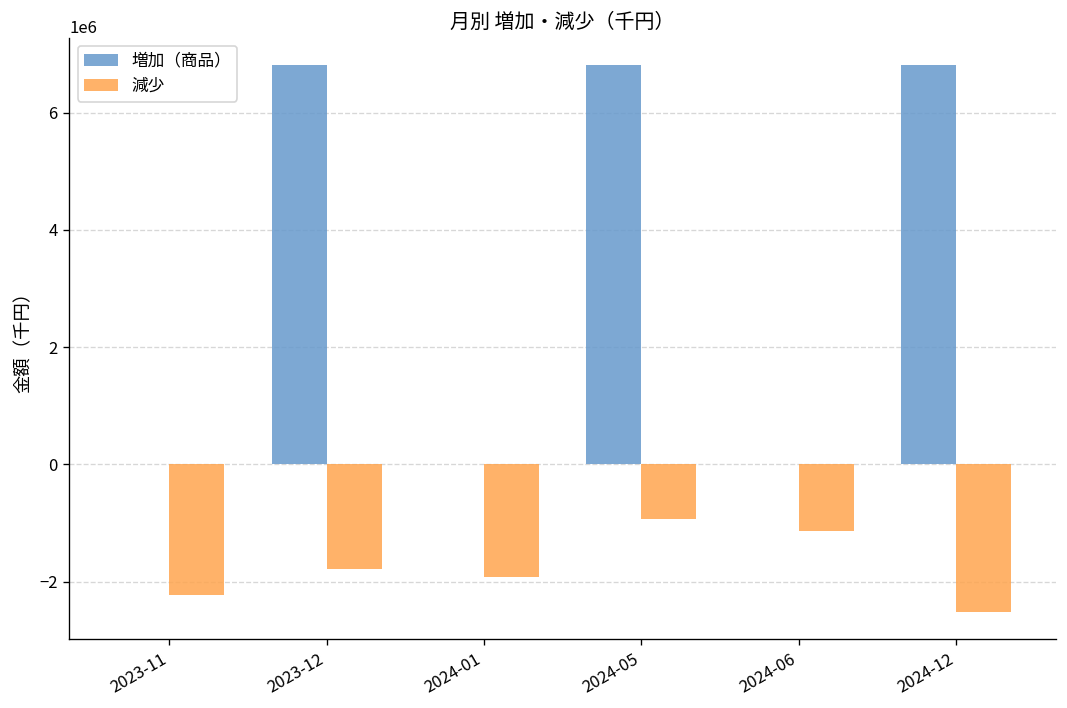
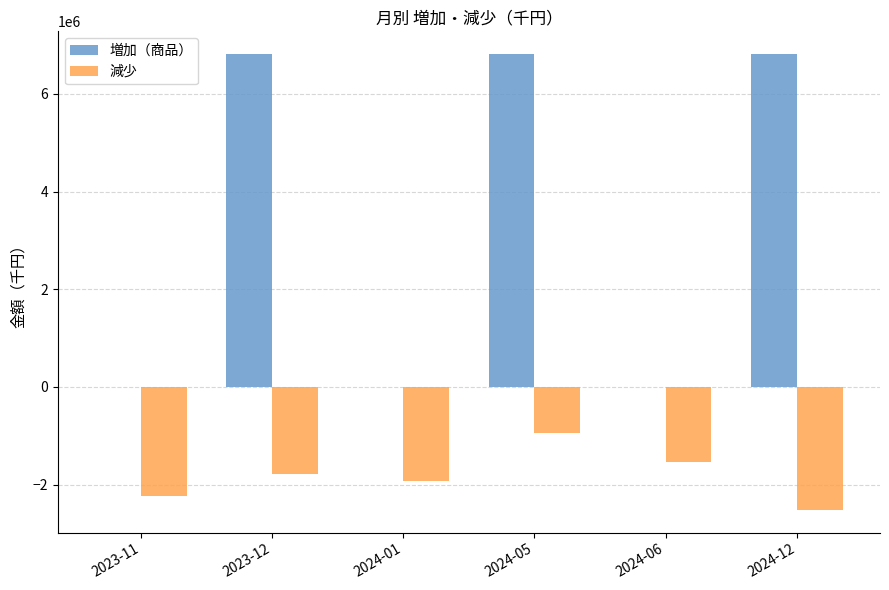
減少, 2024-06: -1100000 -> -1500000
